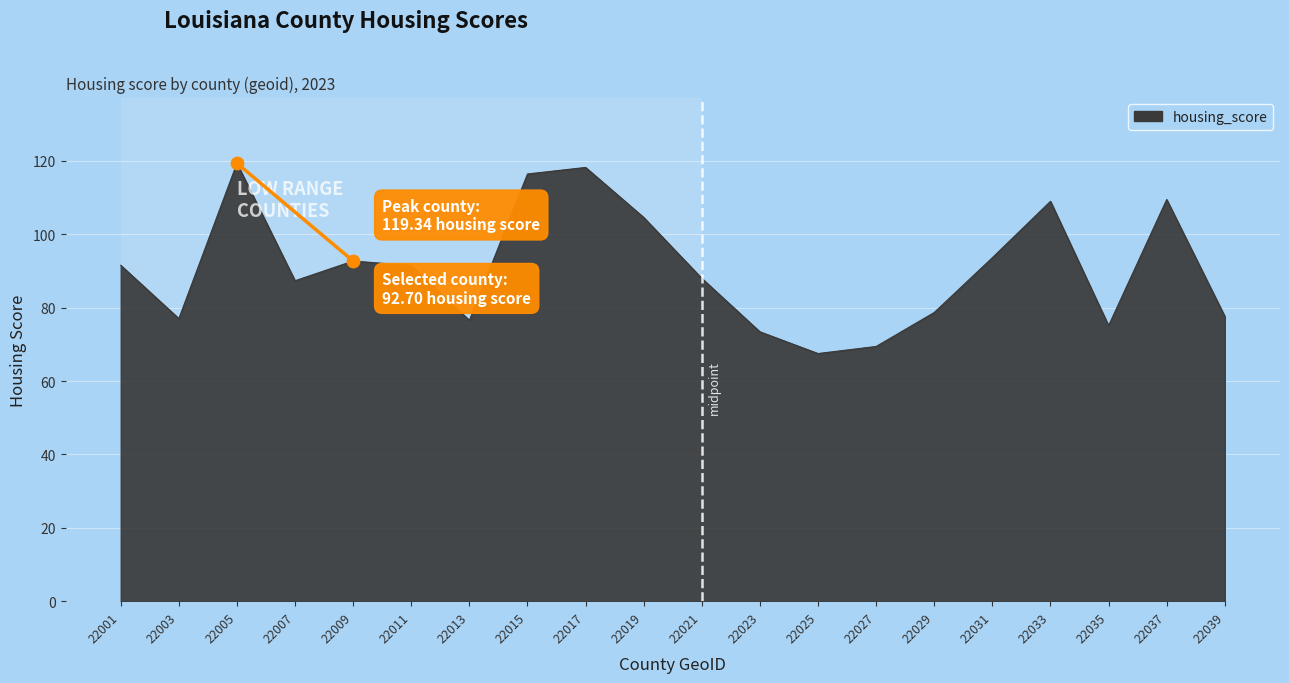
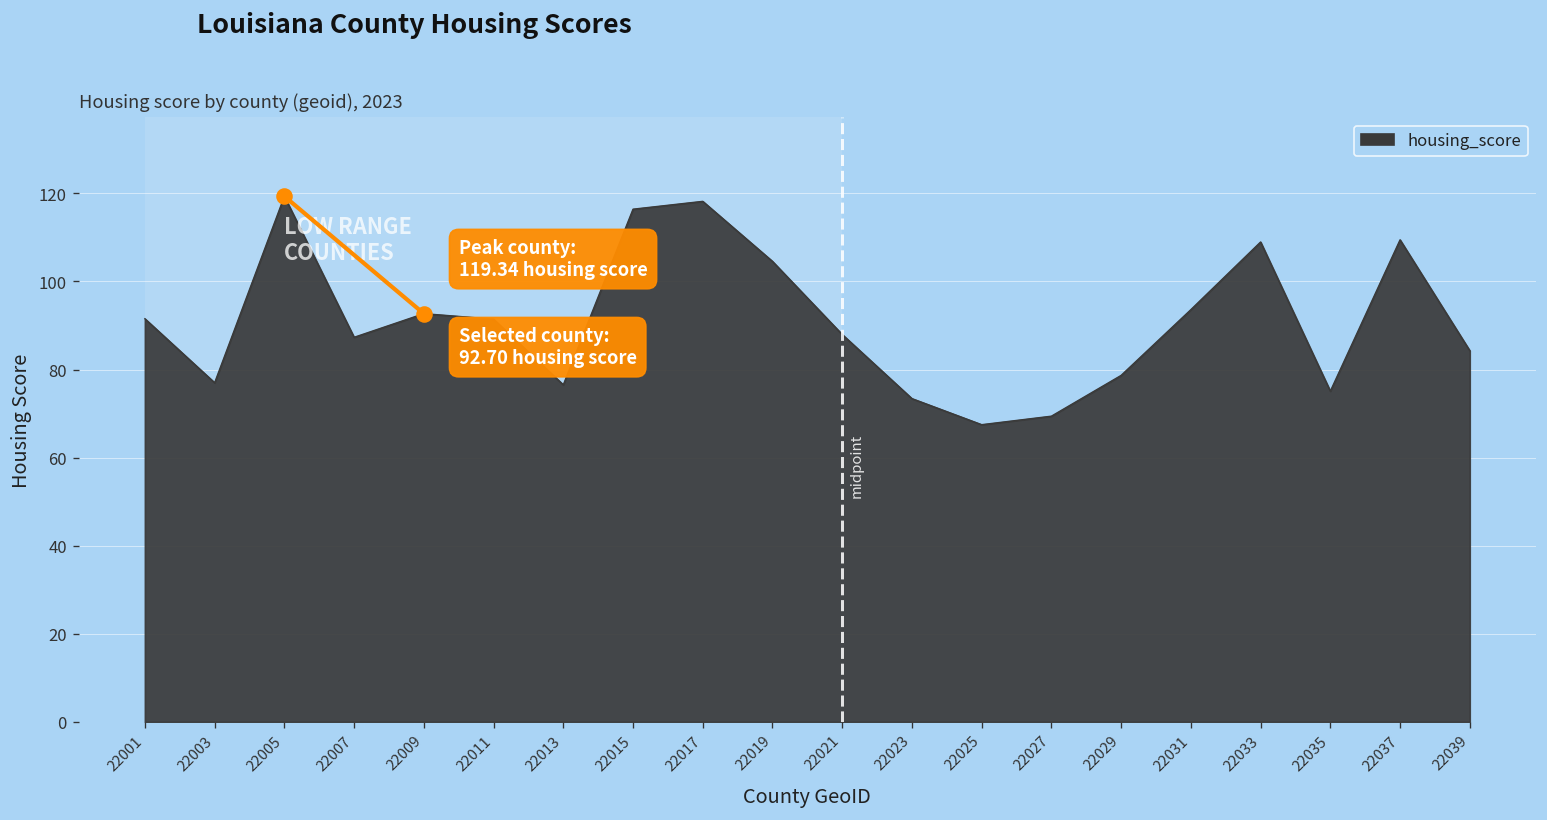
housing_score, 22039: 78 -> 84
